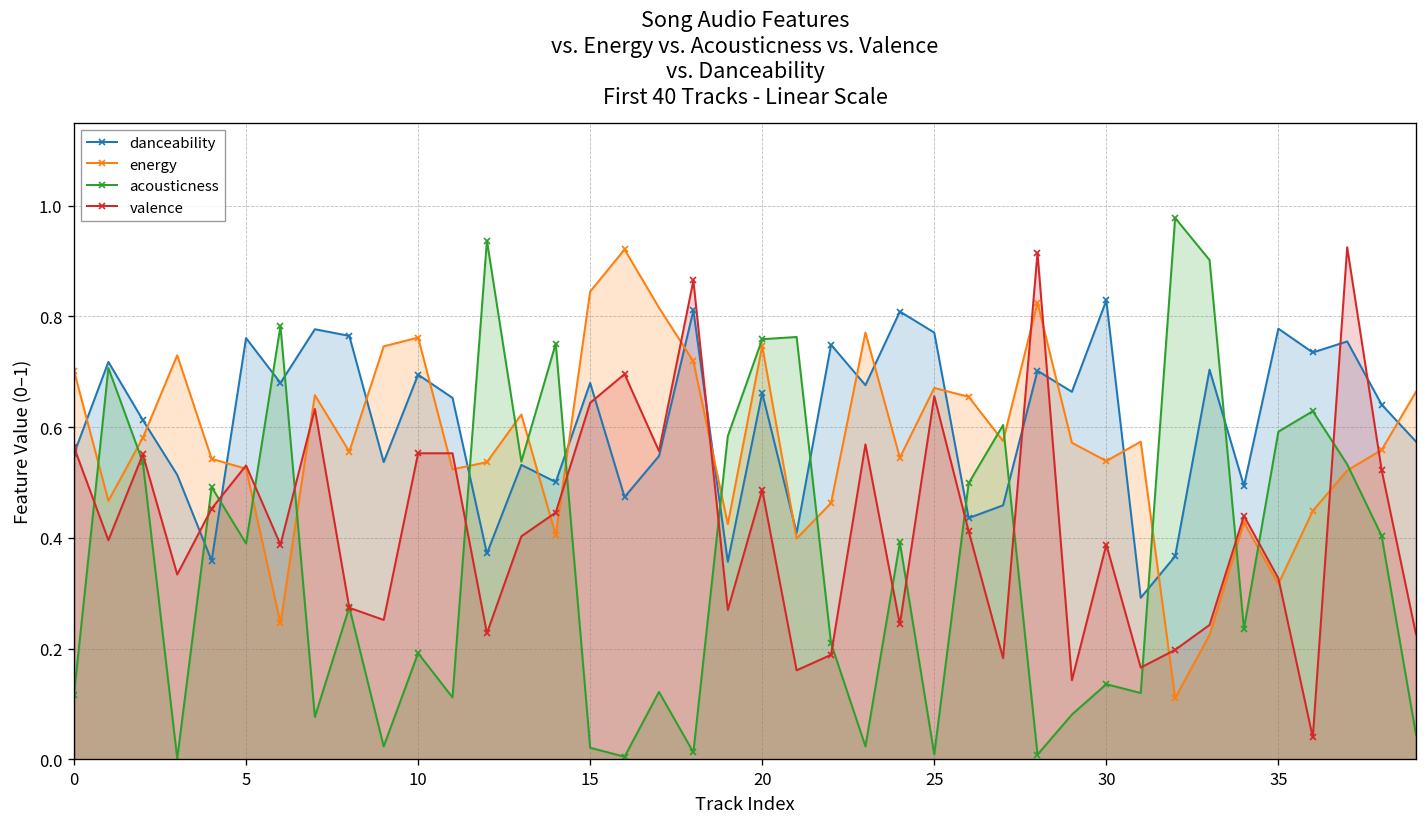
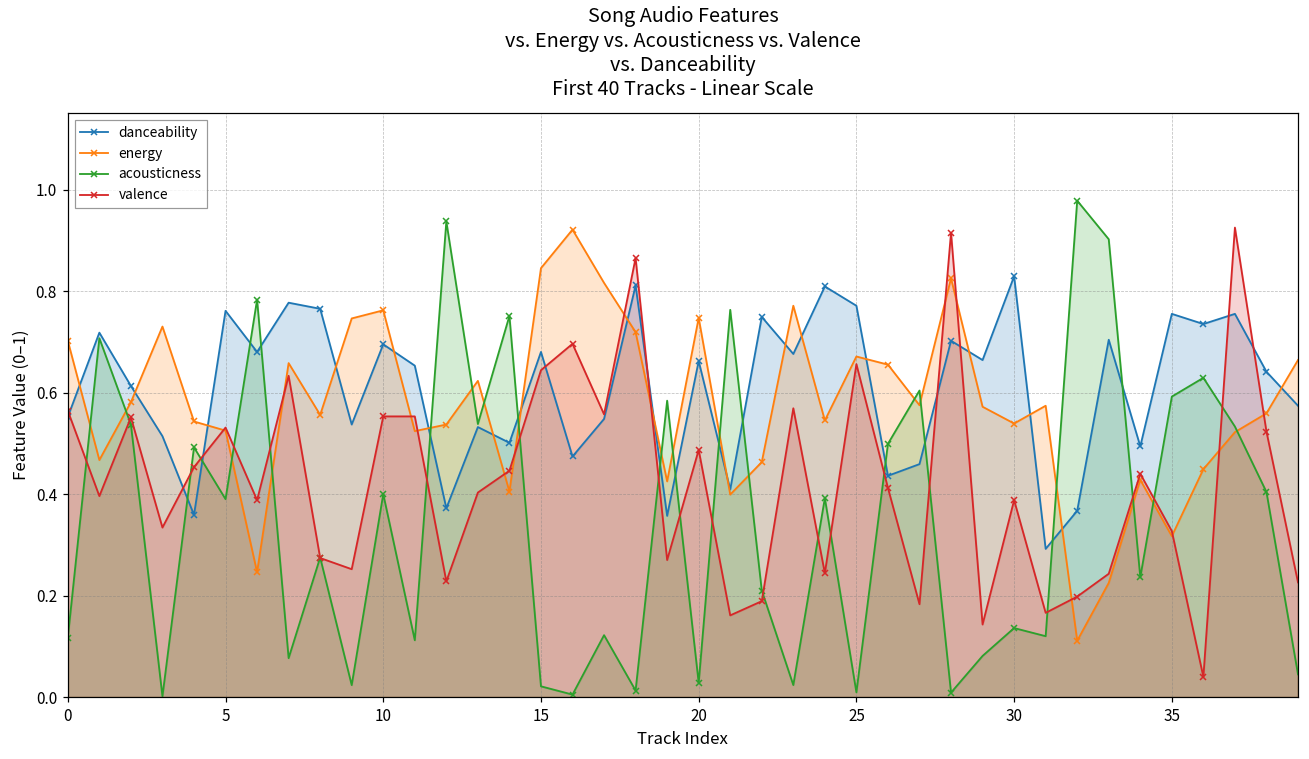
acousticness, 10: 0.19 -> 0.40
acousticness, 20: 0.76 -> 0.03
danceability, 35: 0.78 -> 0.76
